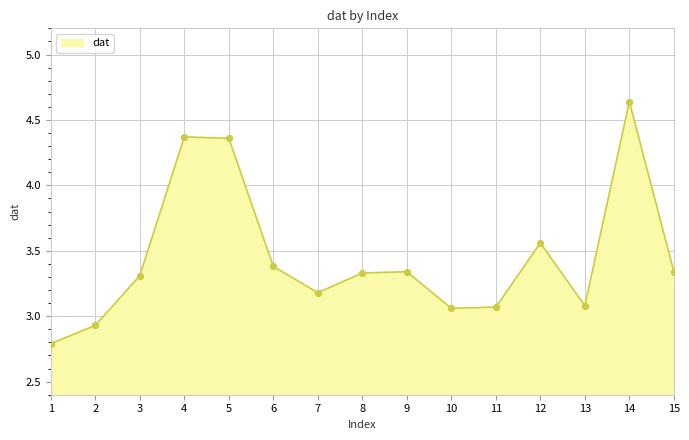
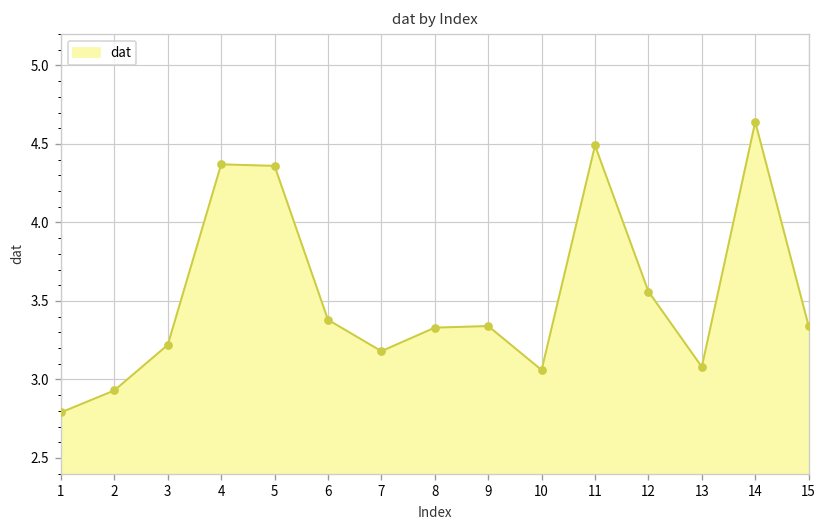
3: 3.31 -> 3.22
11: 3.07 -> 4.49
